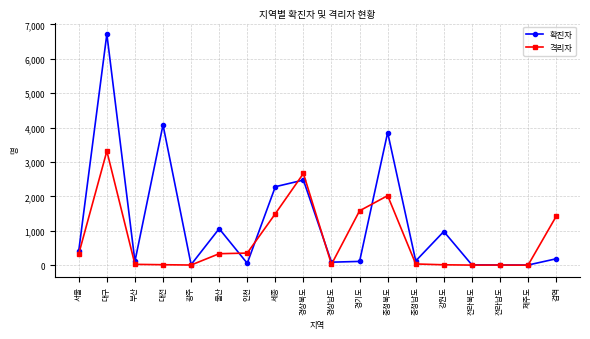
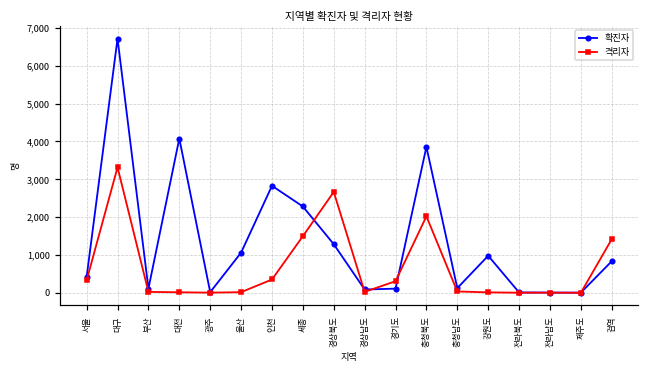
격리자, 울산: 300 -> 0
확진자, 인천: 100 -> 2,800
확진자, 경상북도: 2,500 -> 1,300
격리자, 경기도: 1,600 -> 300
확진자, 검역: 200 -> 800
